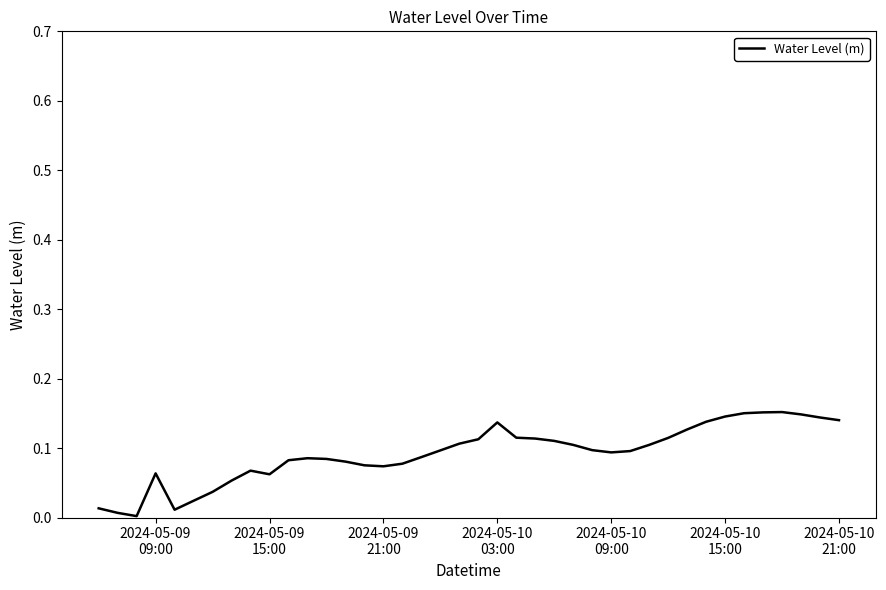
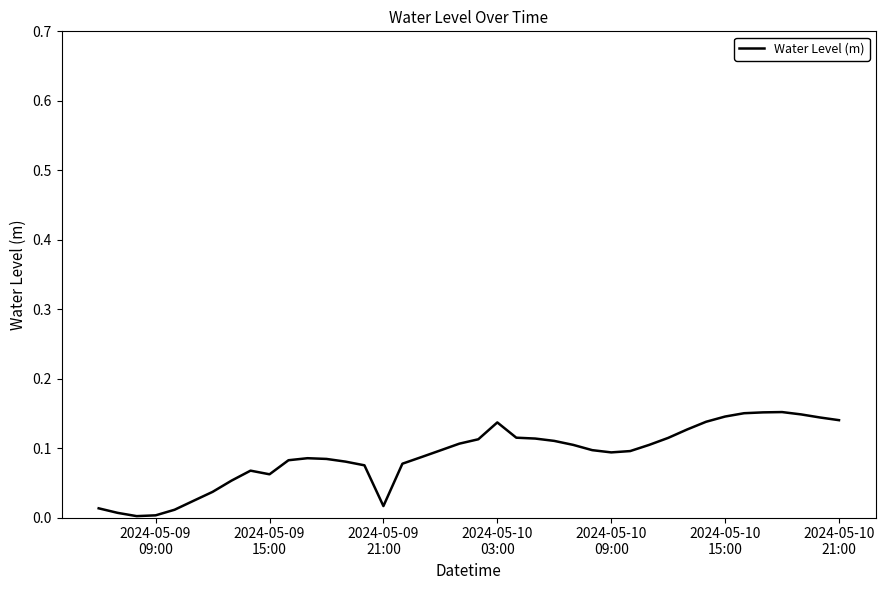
2024-05-09 09:00: 0.06 -> 0.00
2024-05-09 21:00: 0.07 -> 0.02
